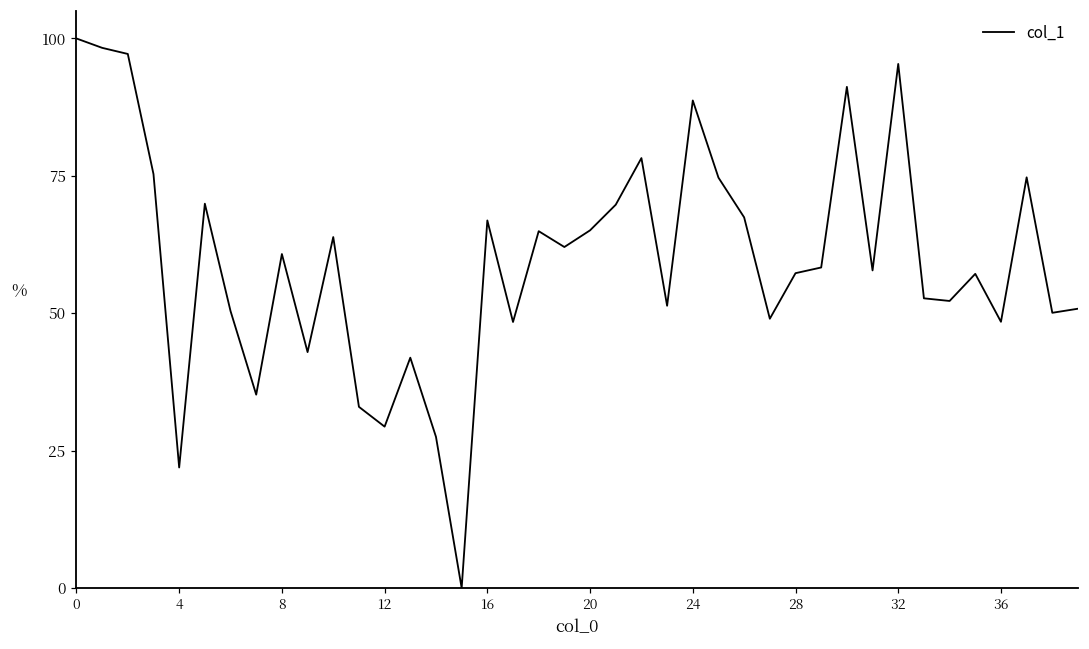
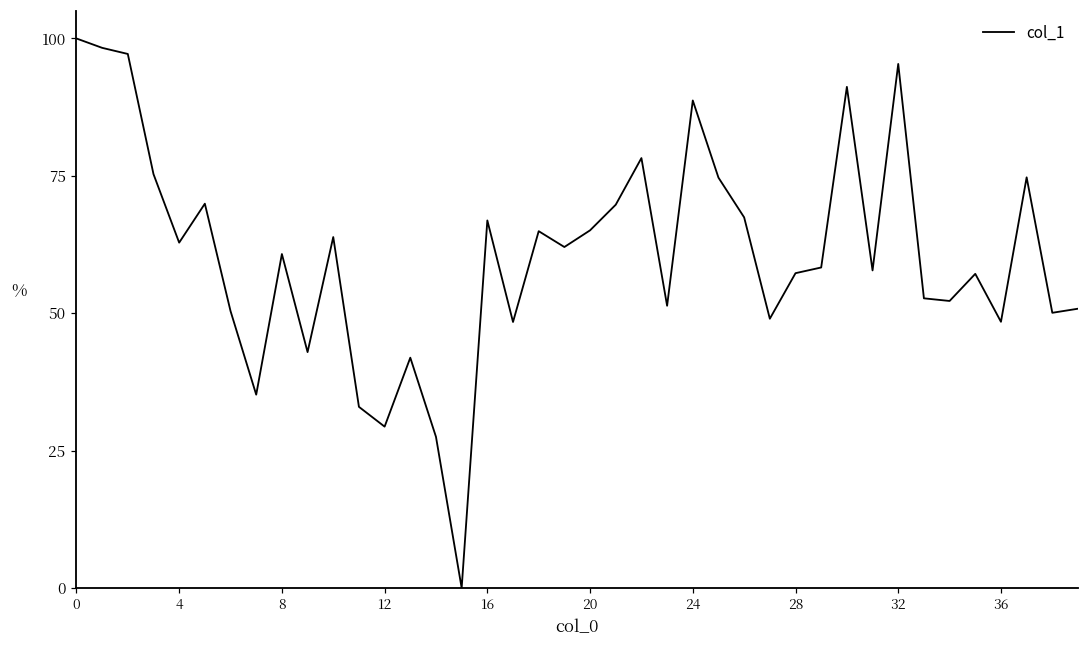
4: 22 -> 63
